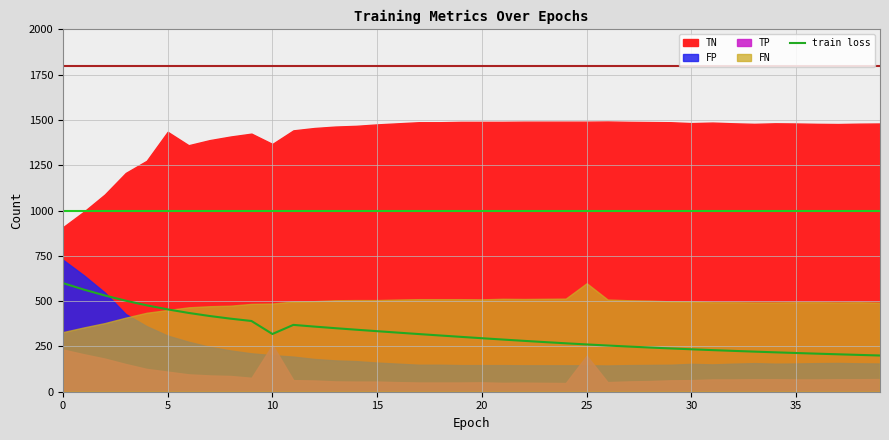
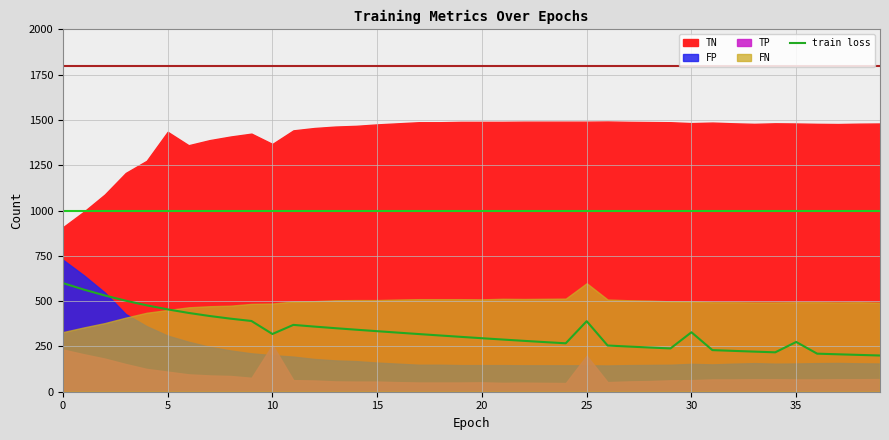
train loss, 25: 260 -> 390
train loss, 30: 230 -> 330
train loss, 35: 210 -> 270
